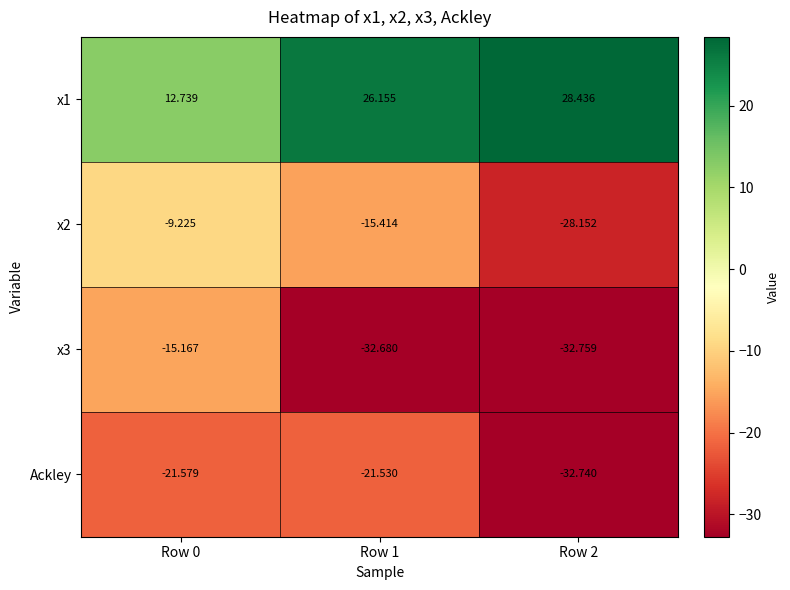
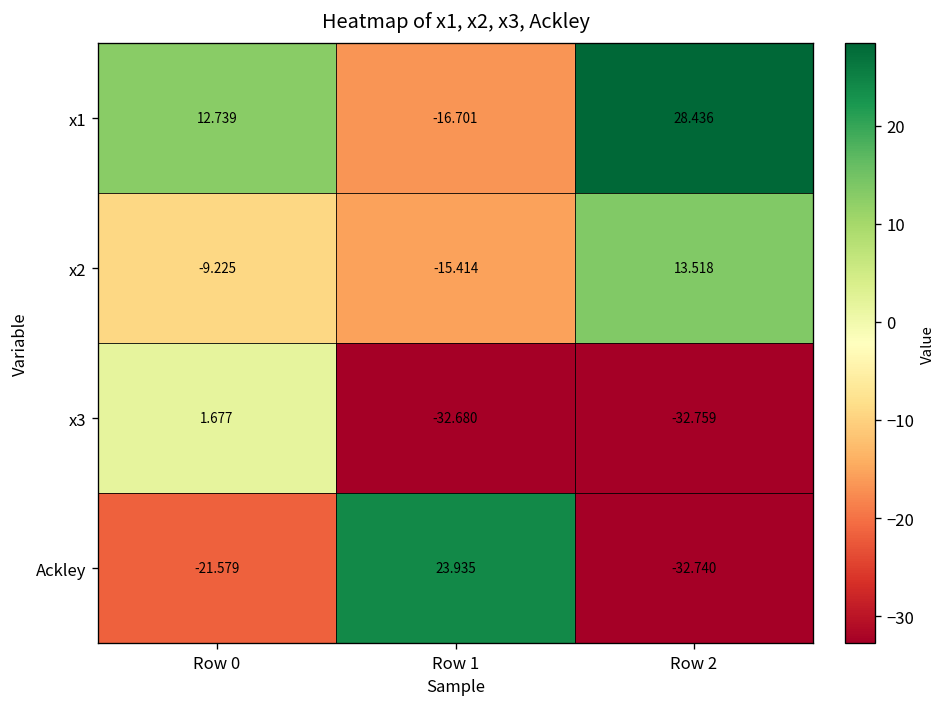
x1, Row 1: 26.155 -> -16.701
x2, Row 2: -28.152 -> 13.518
x3, Row 0: -15.167 -> 1.677
Ackley, Row 1: -21.530 -> 23.935
